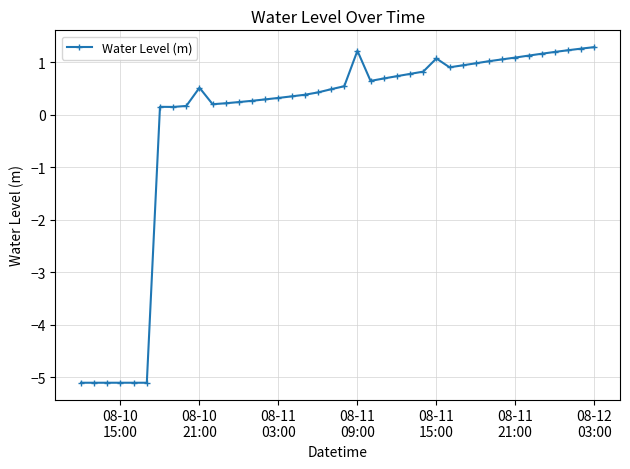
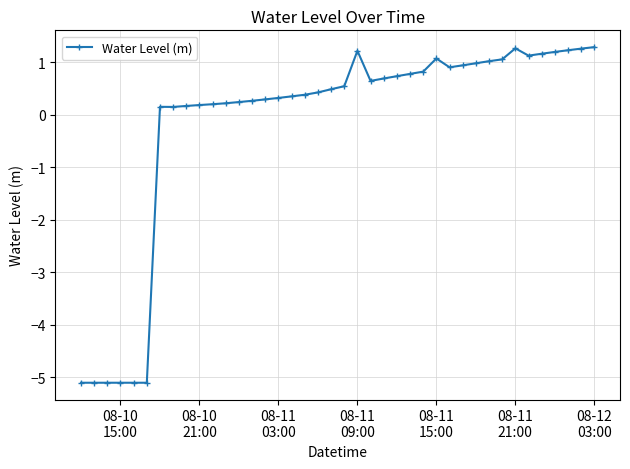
08-10 21:00: 0.5 -> 0.2
08-11 21:00: 1.1 -> 1.3
